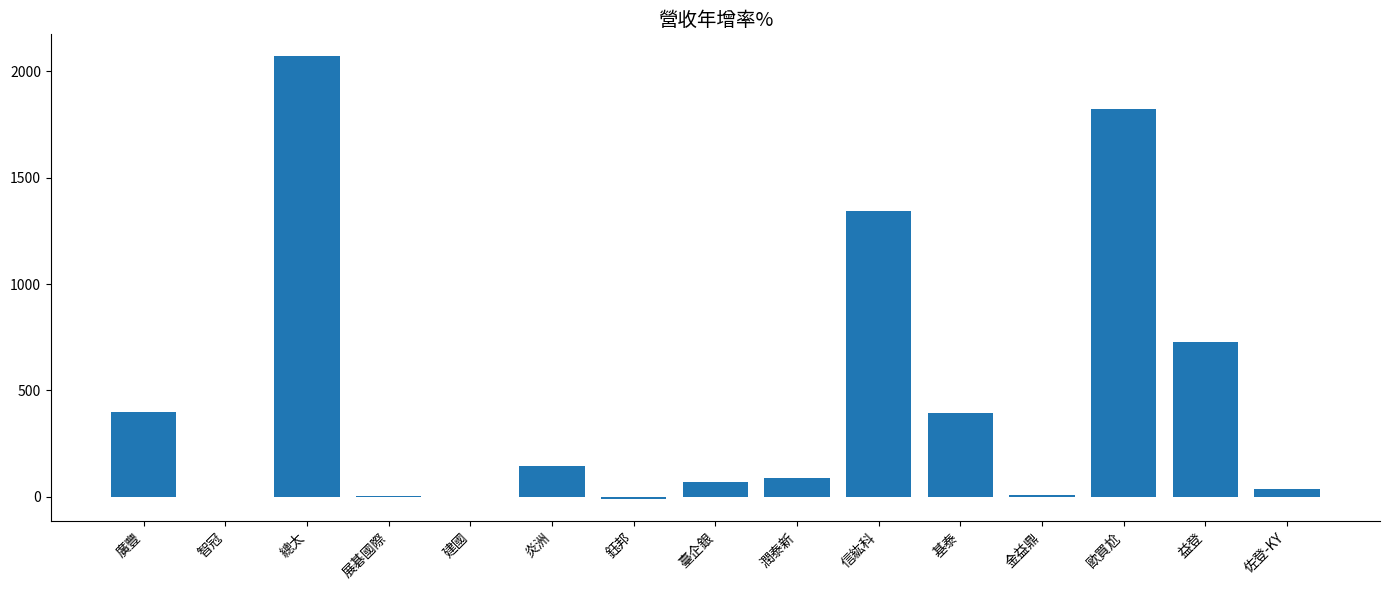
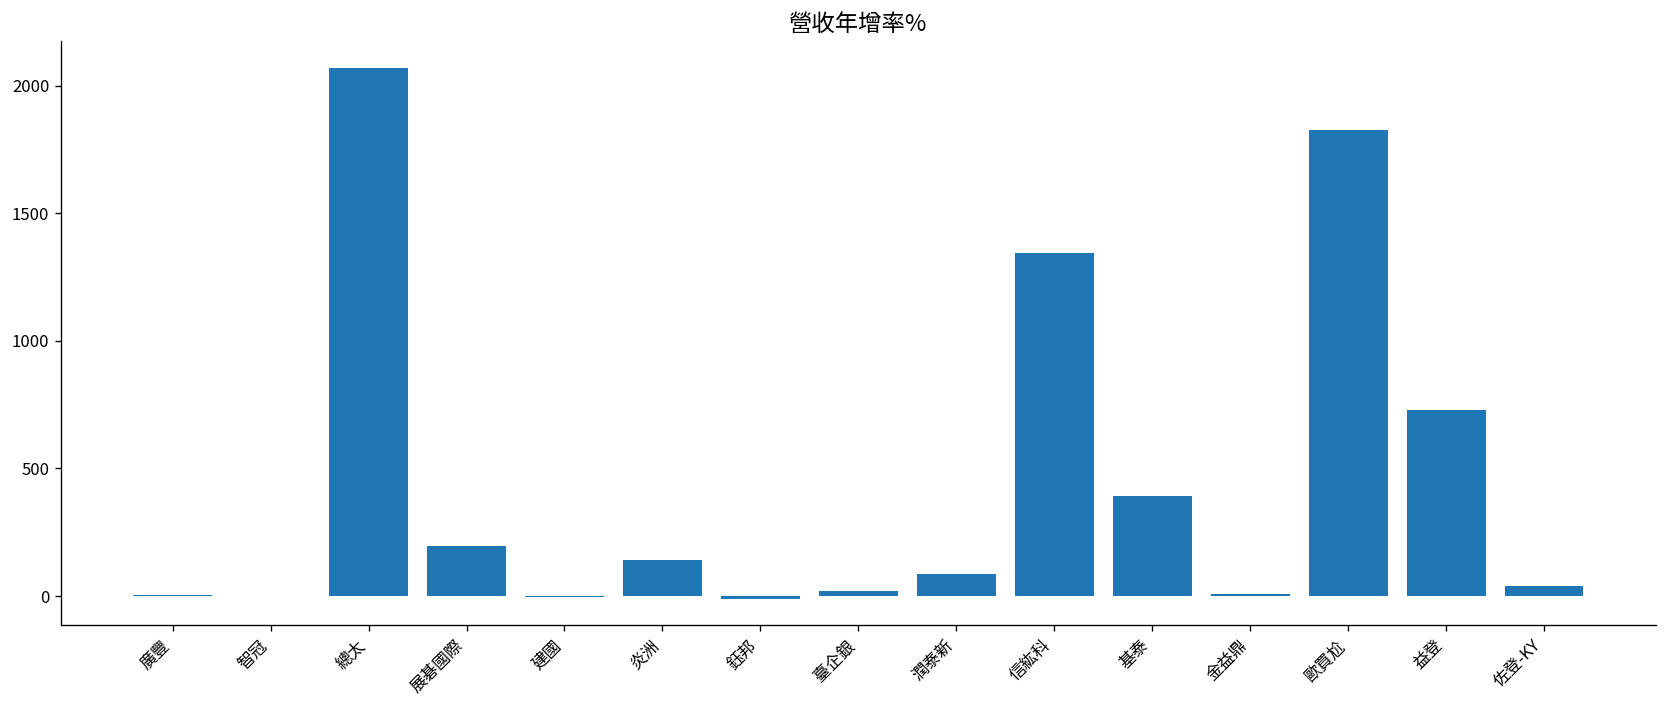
廣豐: 400 -> 10
展碁國際: 0 -> 200
臺企銀: 70 -> 20
